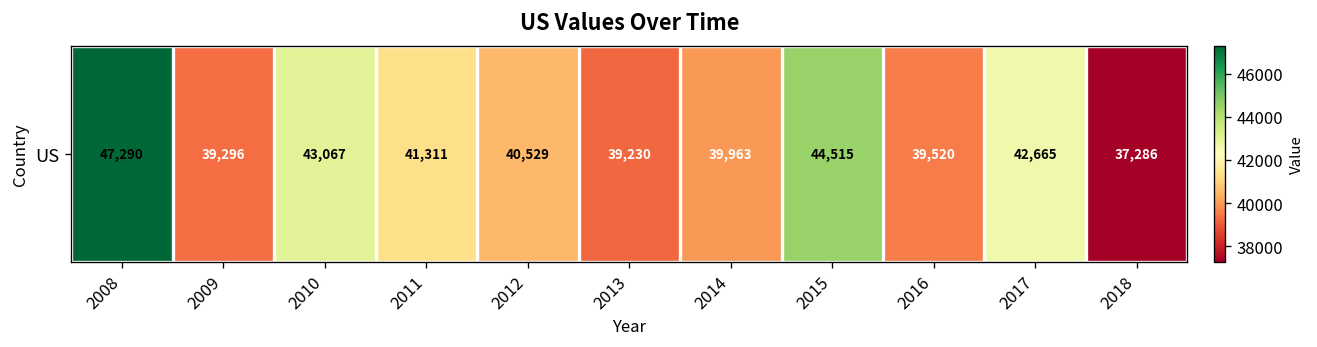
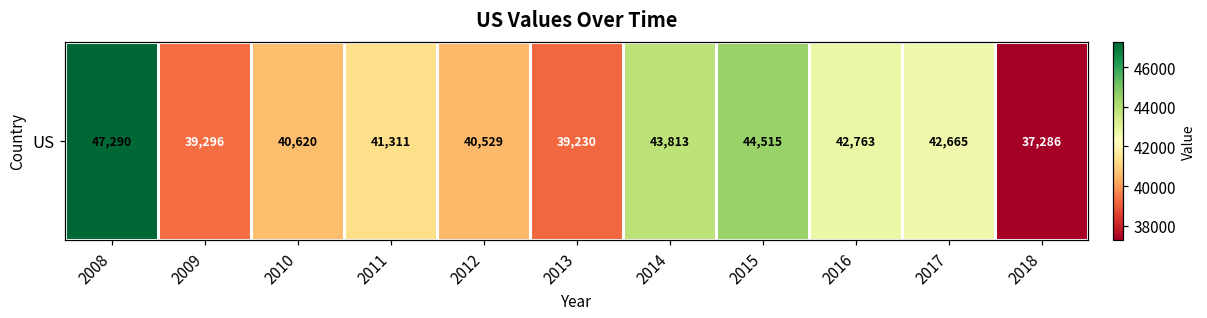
US, 2010: 43,067 -> 40,620
US, 2014: 39,963 -> 43,813
US, 2016: 39,520 -> 42,763
